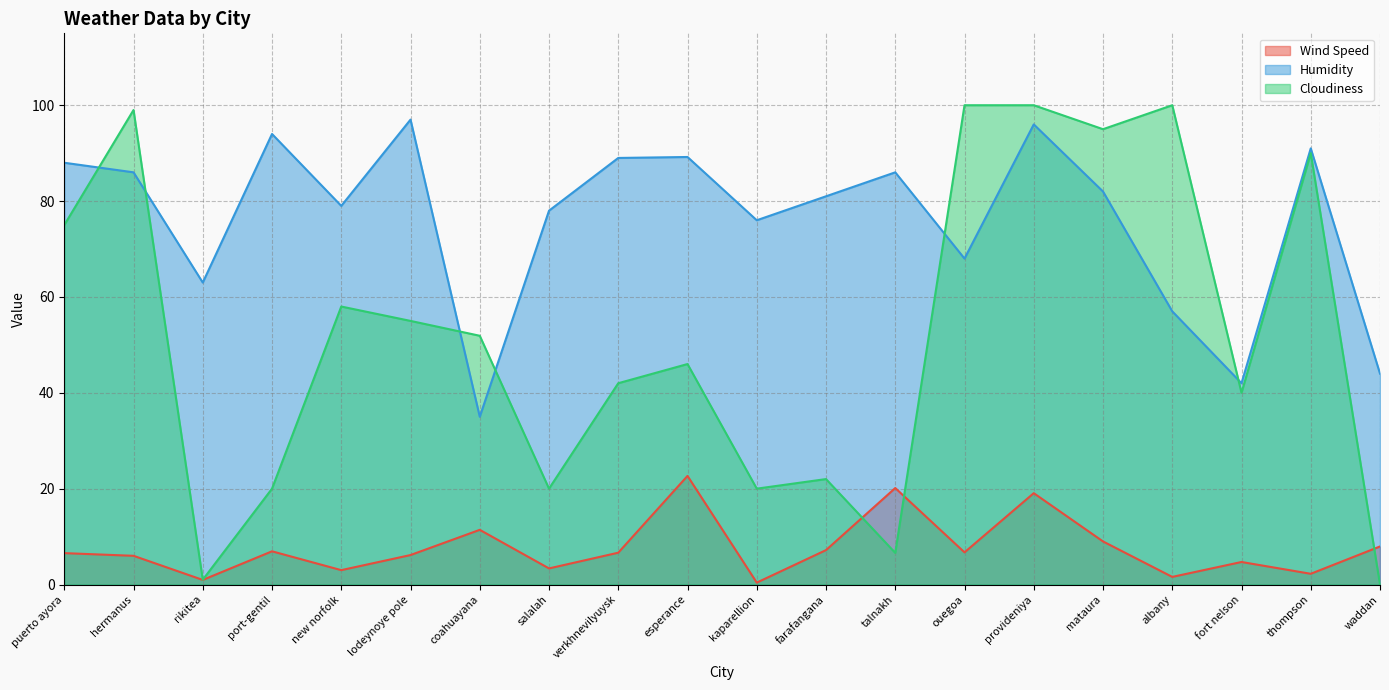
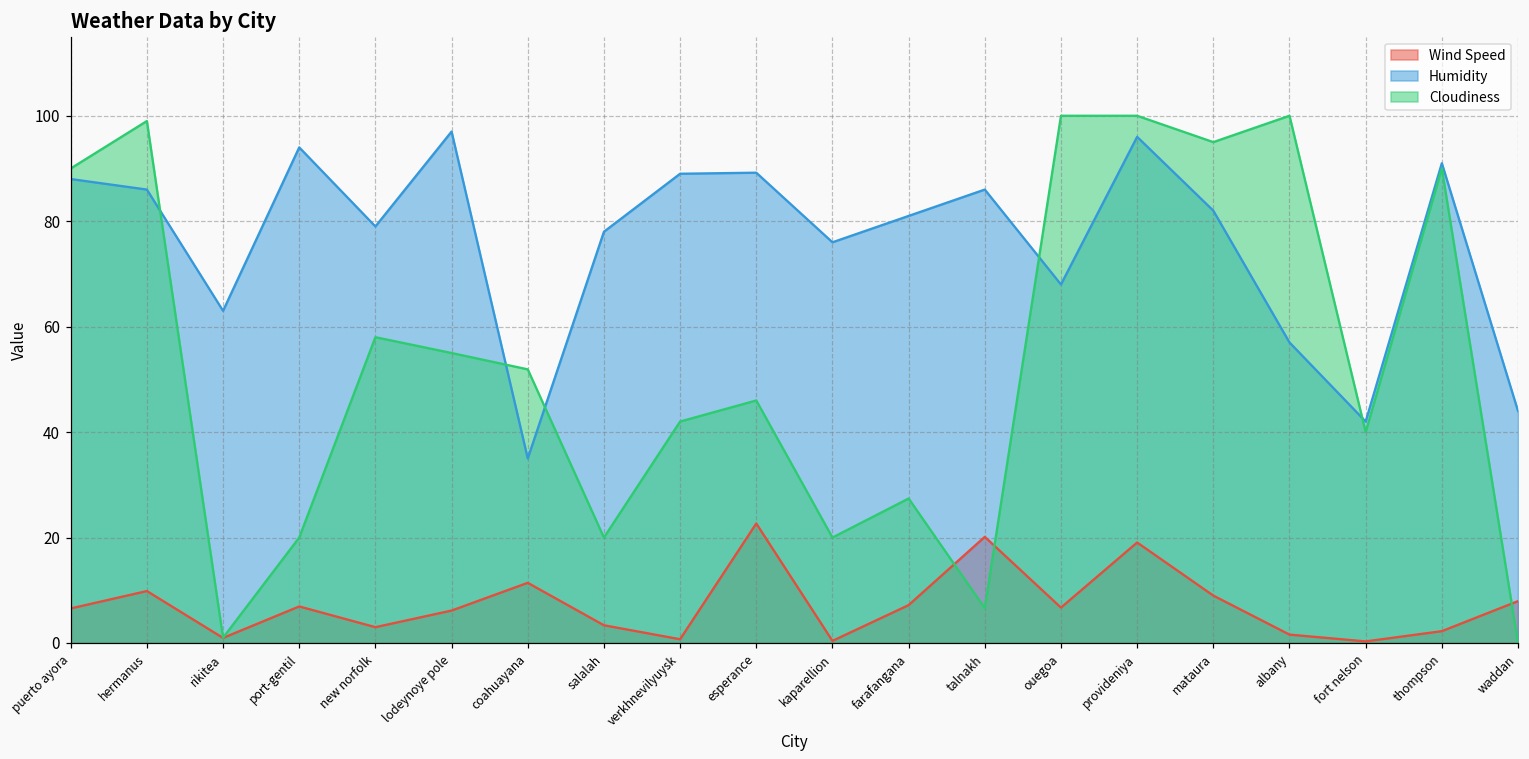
Cloudiness, puerto ayora: 75 -> 90
Wind Speed, hermanus: 6 -> 10
Wind Speed, verkhnevilyuysk: 7 -> 1
Cloudiness, farafangana: 22 -> 27
Wind Speed, fort nelson: 5 -> 0
